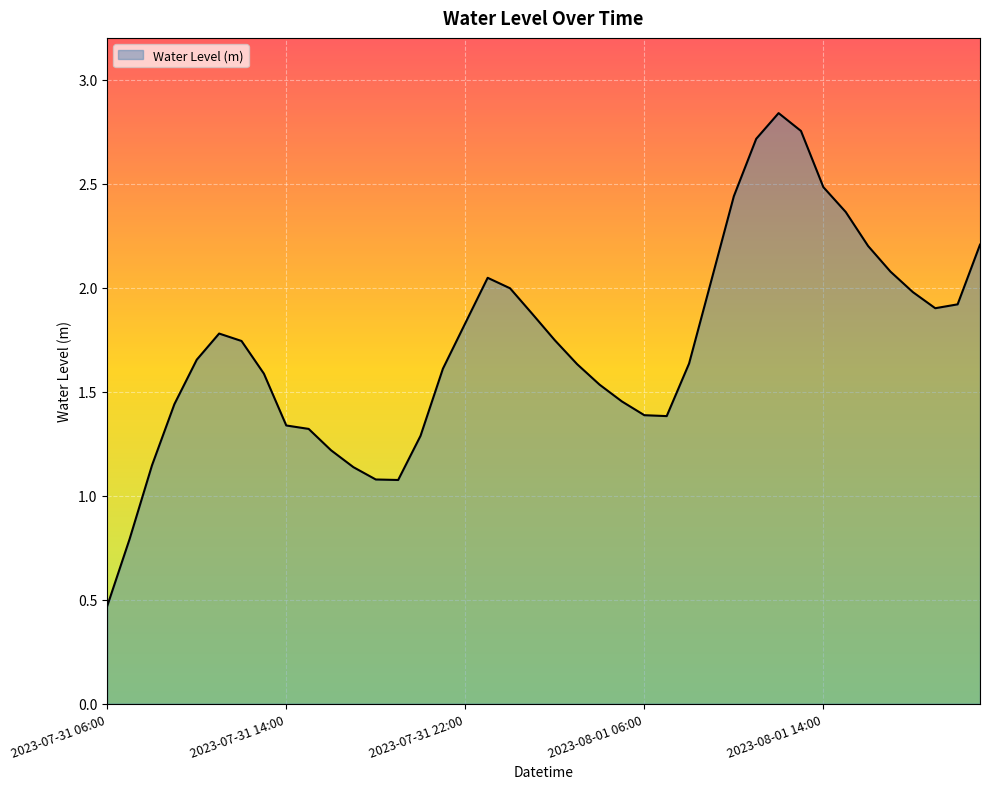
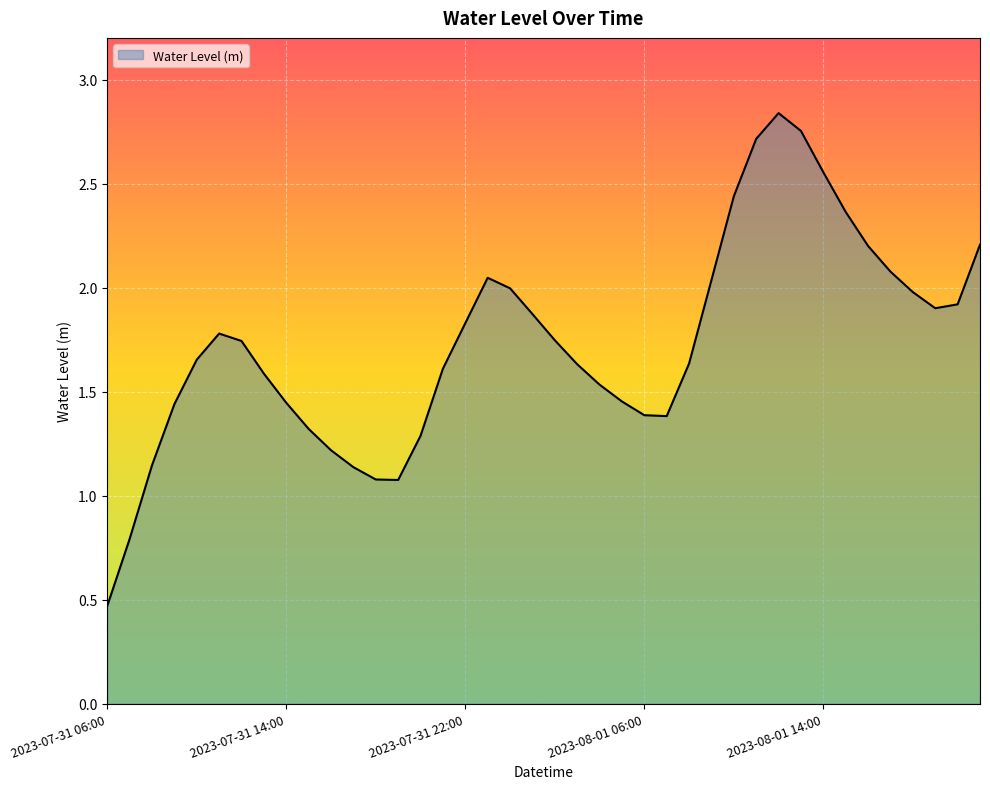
2023-07-31 14:00: 1.34 -> 1.45
2023-08-01 14:00: 2.48 -> 2.55
